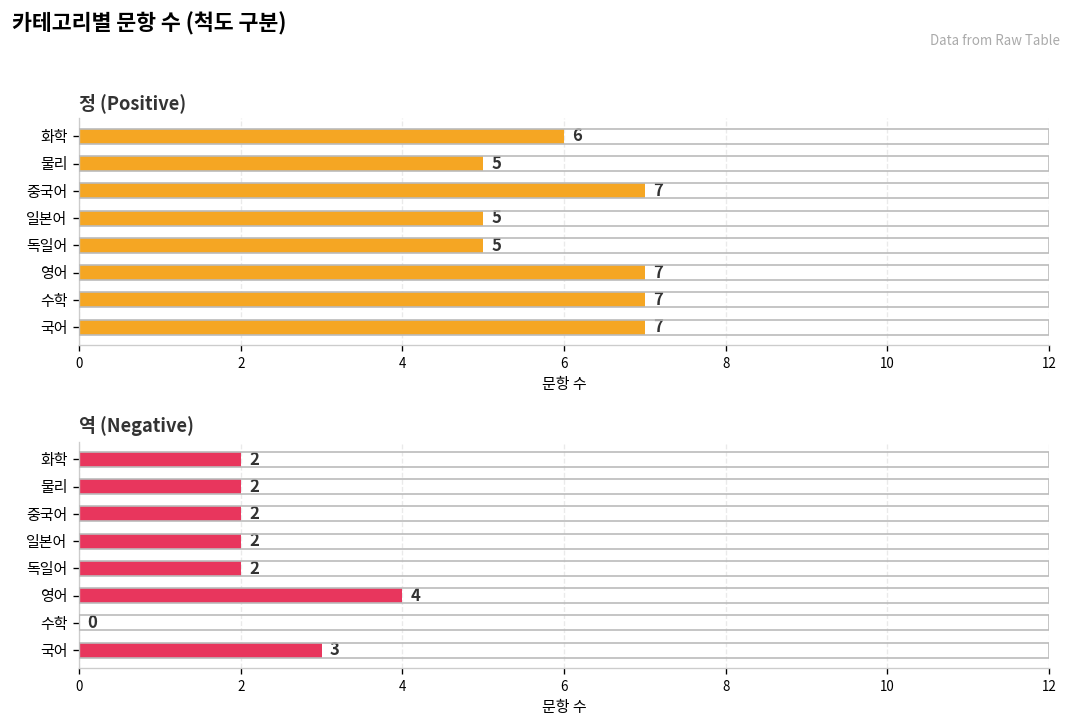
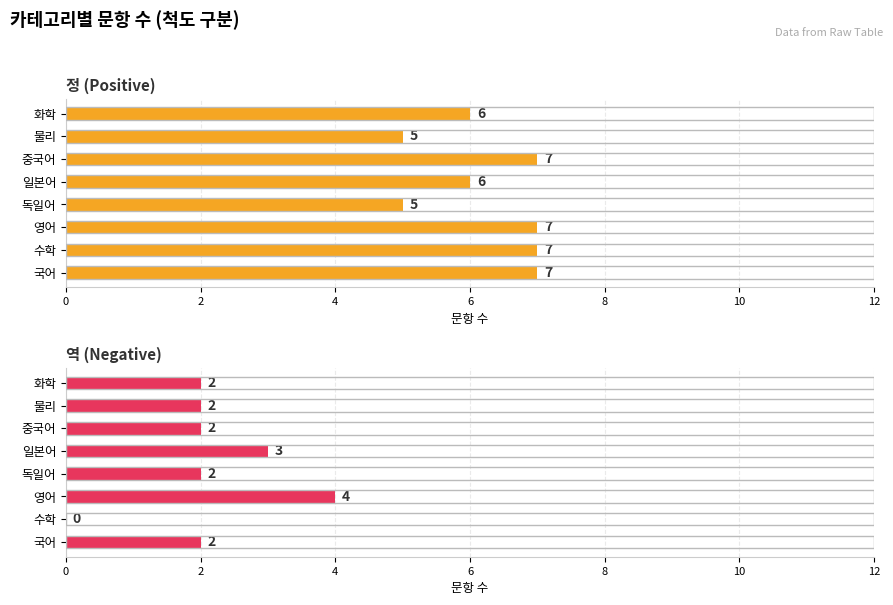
정 (Positive), 일본어: 5 -> 6
역 (Negative), 일본어: 2 -> 3
역 (Negative), 국어: 3 -> 2
